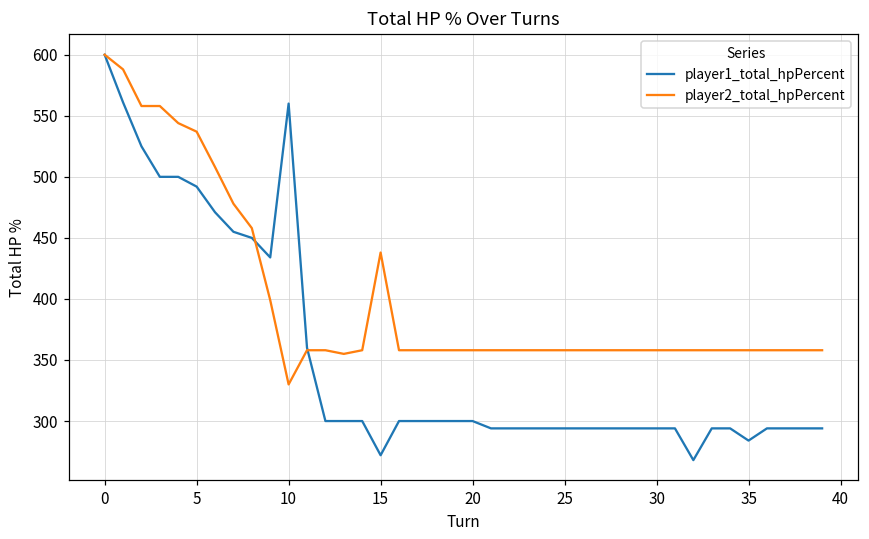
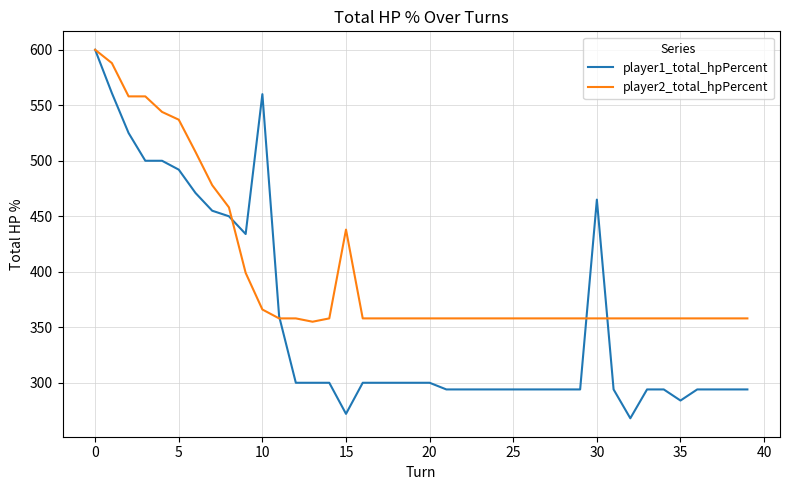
player2_total_hpPercent, 10: 330 -> 366
player1_total_hpPercent, 30: 294 -> 465
